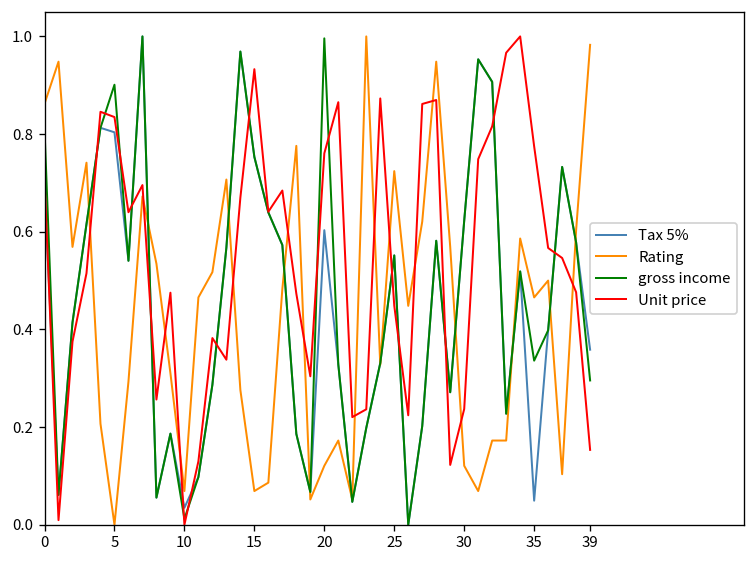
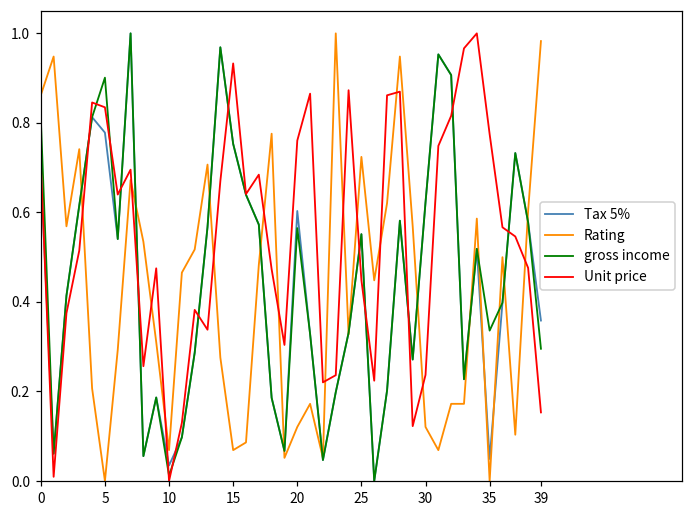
Tax 5%, 5: 0.80 -> 0.78
gross income, 20: 1.00 -> 0.57
Rating, 35: 0.47 -> 0.00
